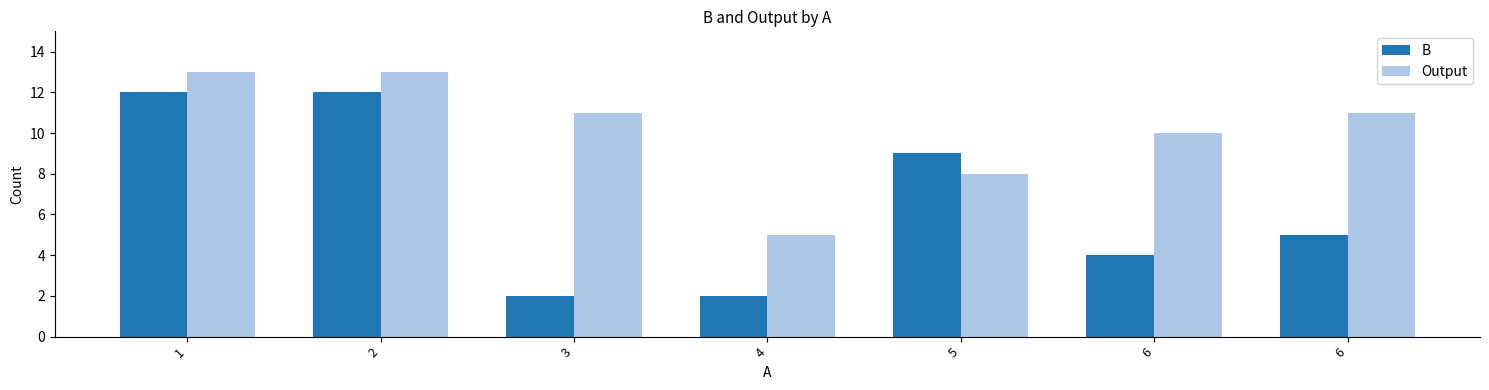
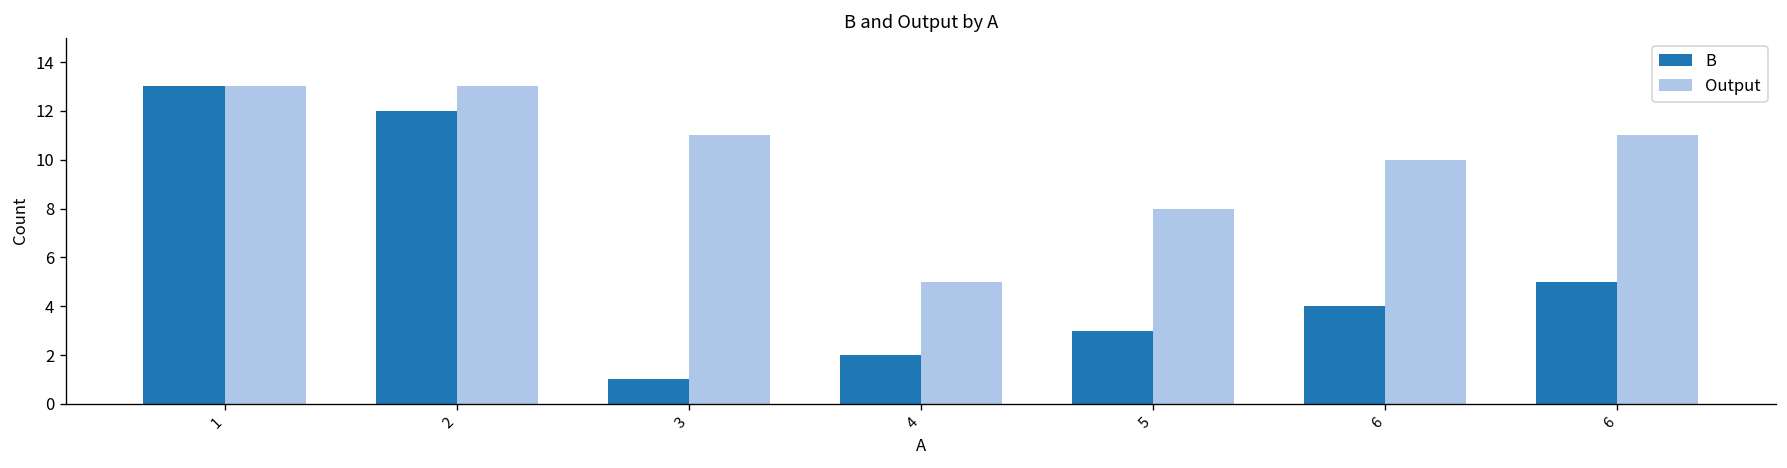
B, 1: 12 -> 13
B, 3: 2 -> 1
B, 5: 9 -> 3
